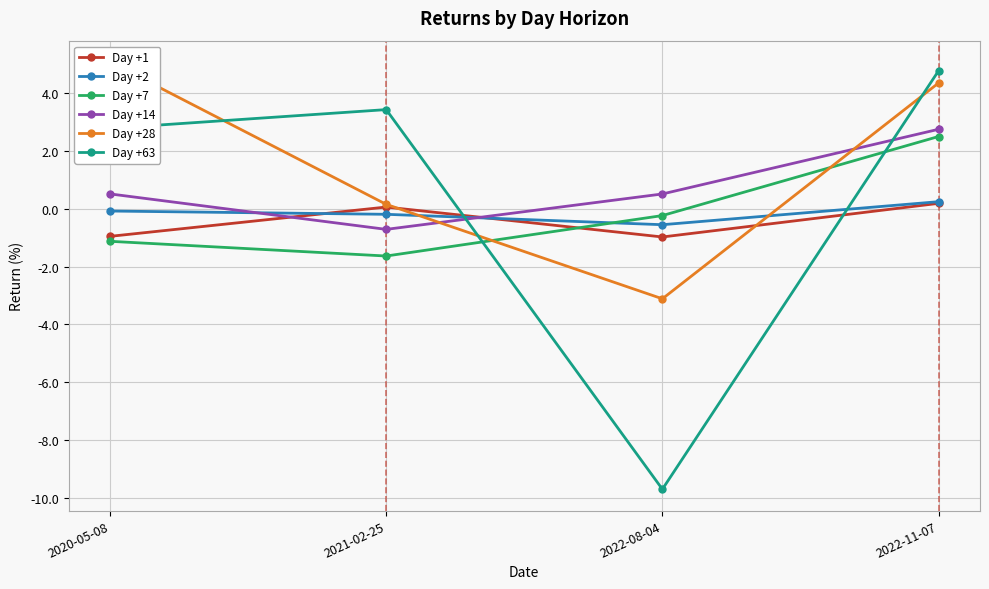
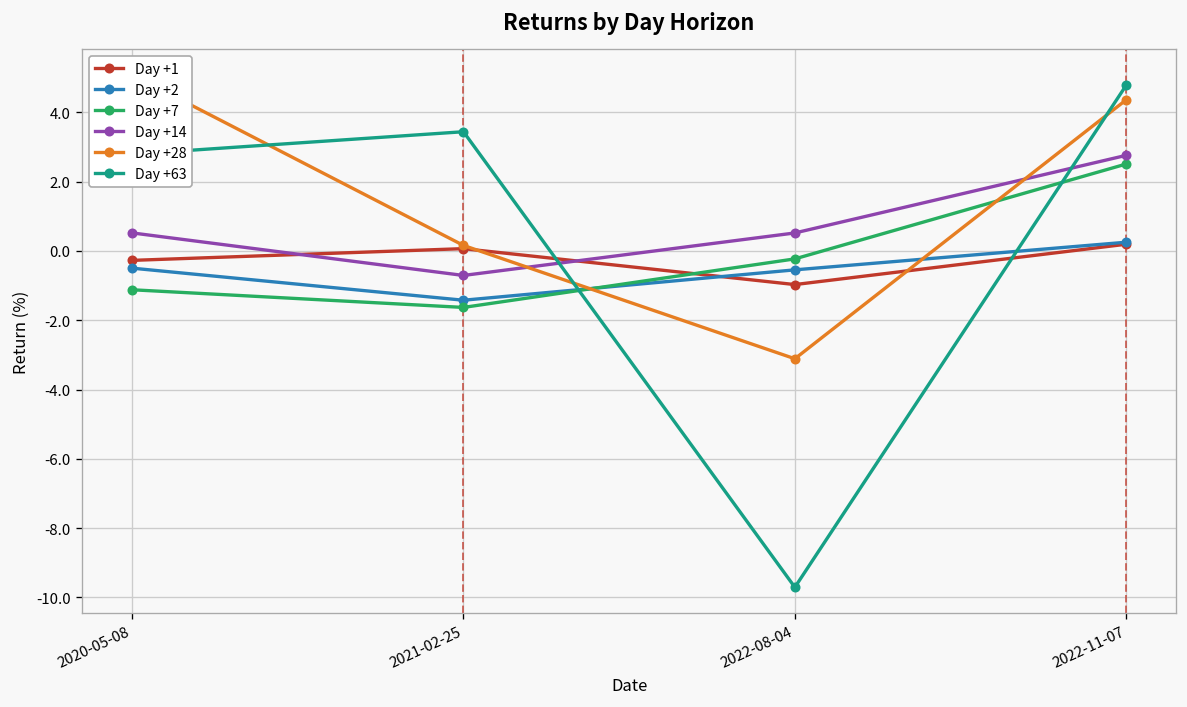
Day +1, 2020-05-08: -0.9 -> -0.3
Day +2, 2020-05-08: -0.1 -> -0.5
Day +2, 2021-02-25: -0.2 -> -1.4
